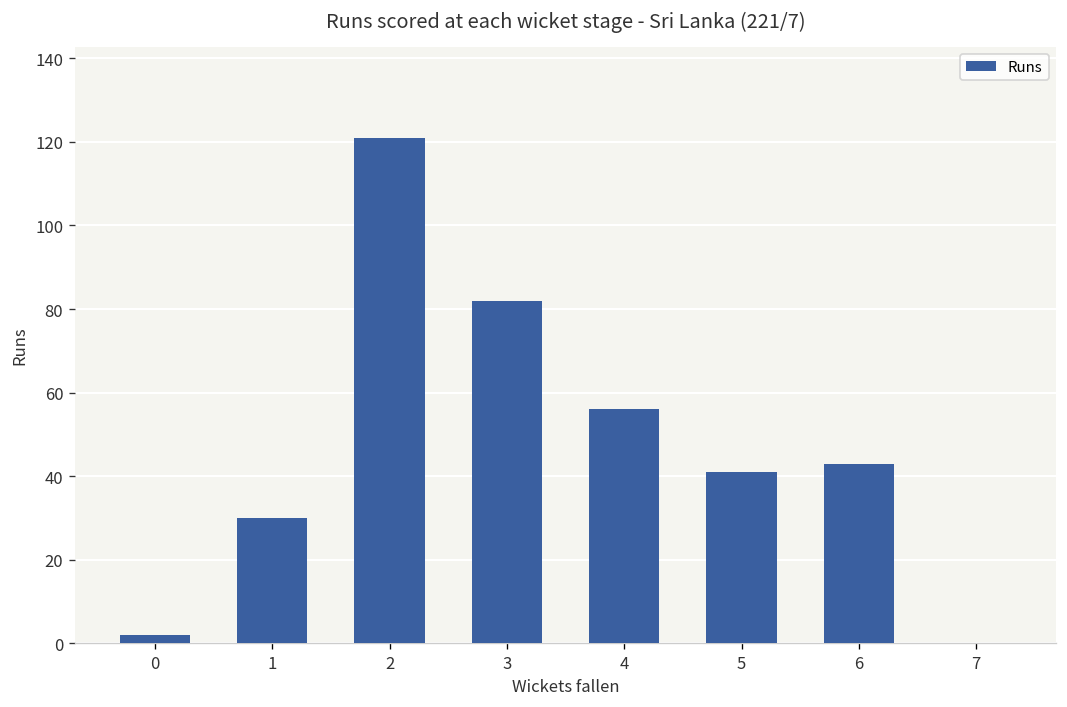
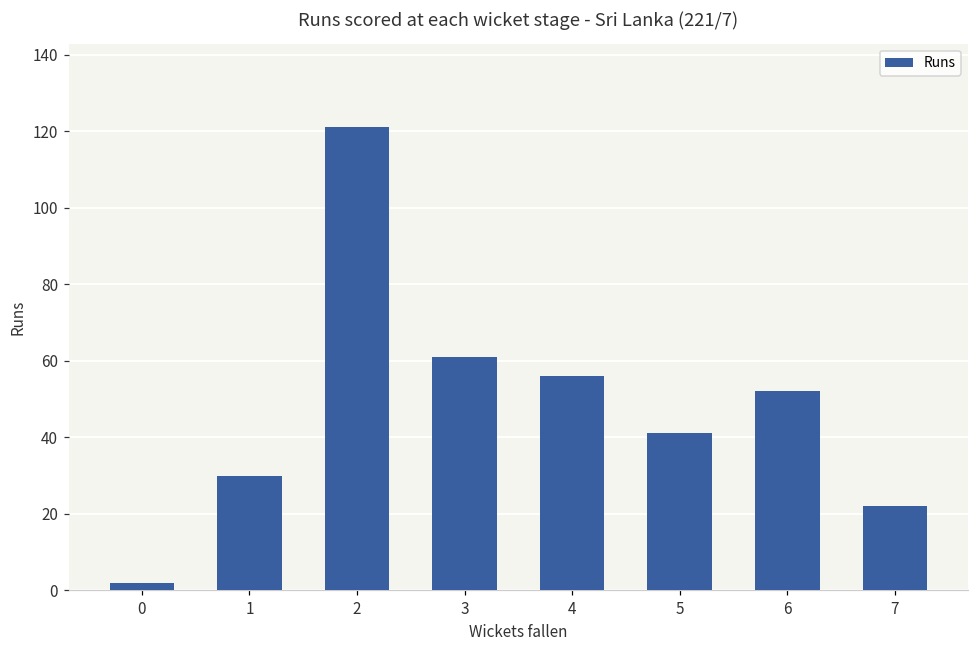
3: 82 -> 61
6: 43 -> 52
7: 0 -> 22
